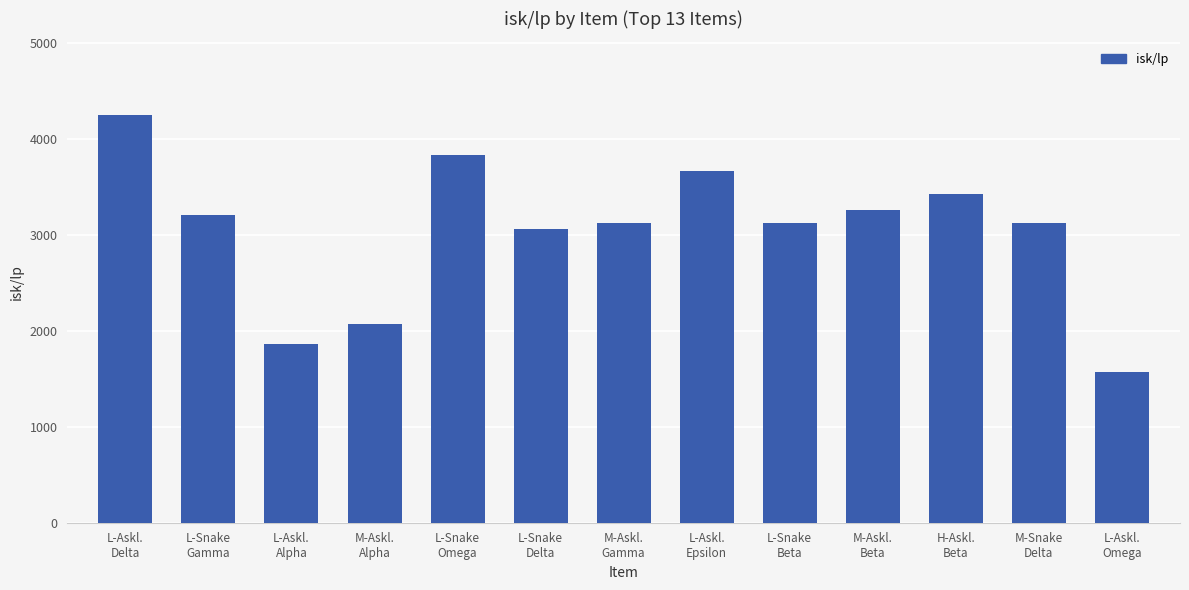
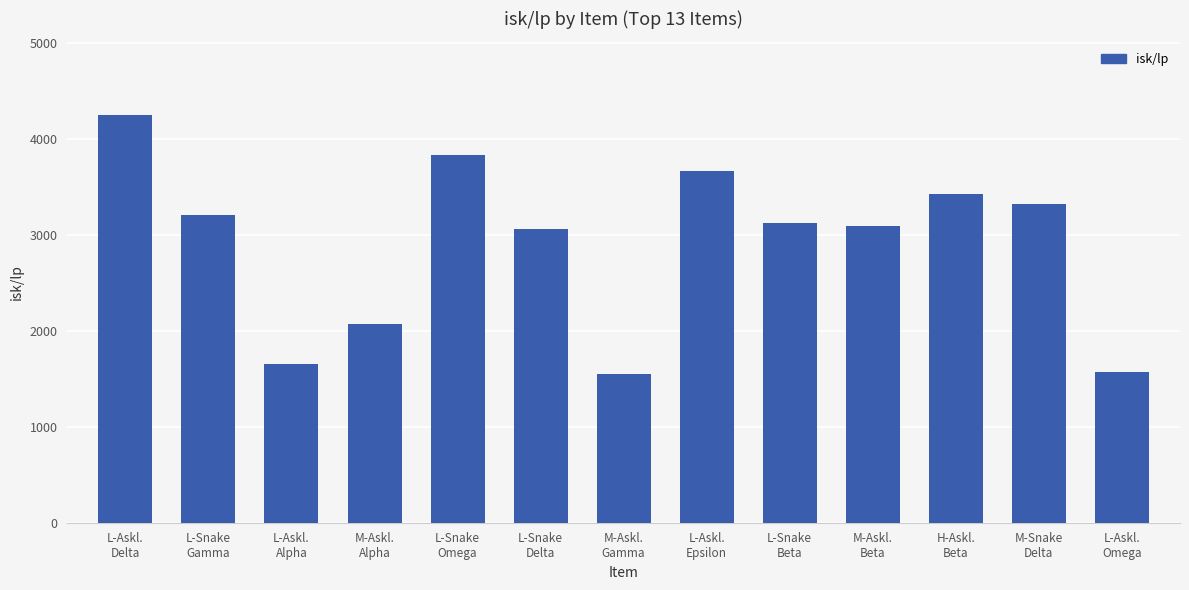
L-Askl. Alpha: 1900 -> 1700
M-Askl. Gamma: 3100 -> 1500
M-Askl. Beta: 3300 -> 3100
M-Snake Delta: 3100 -> 3300
